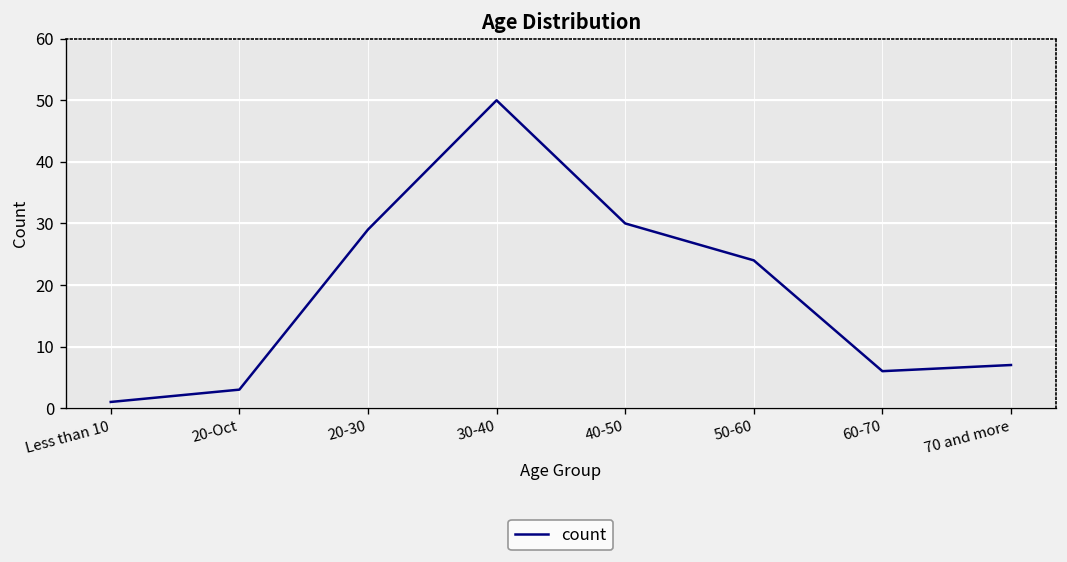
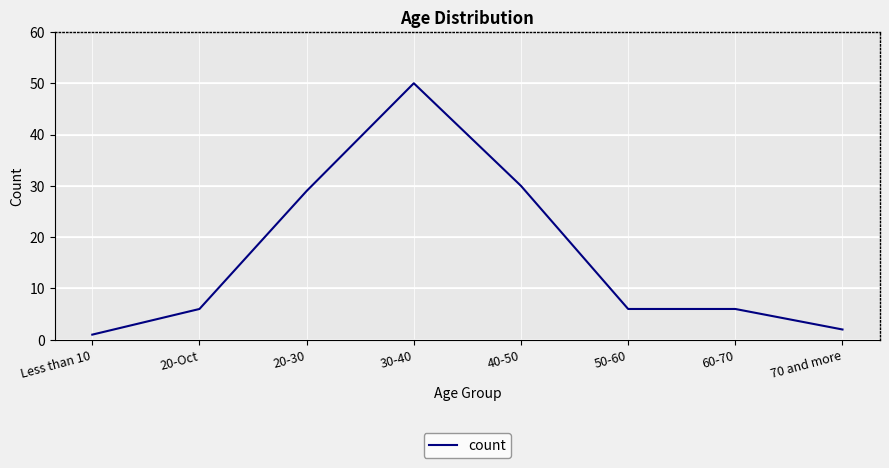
20-Oct: 3 -> 6
50-60: 24 -> 6
70 and more: 7 -> 2
